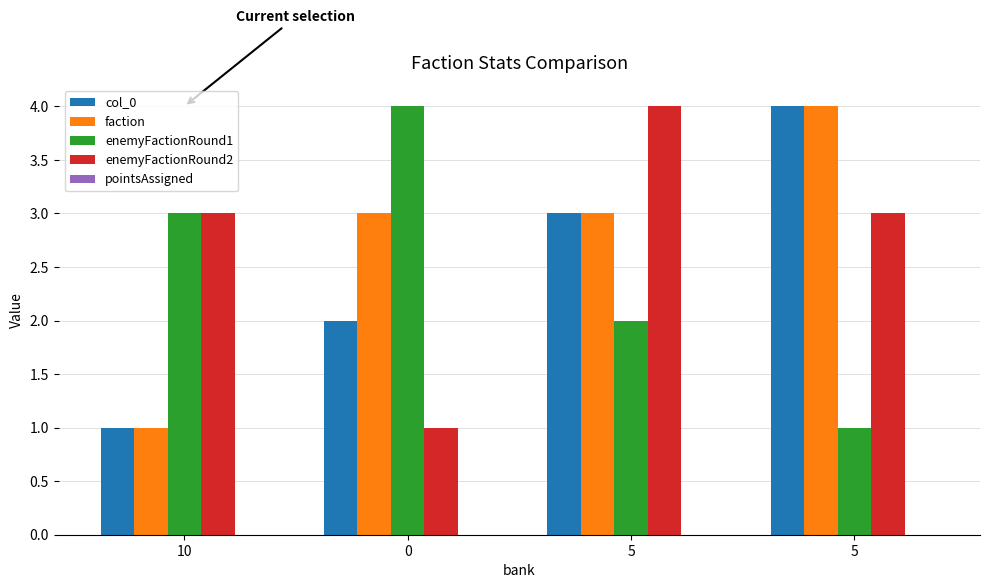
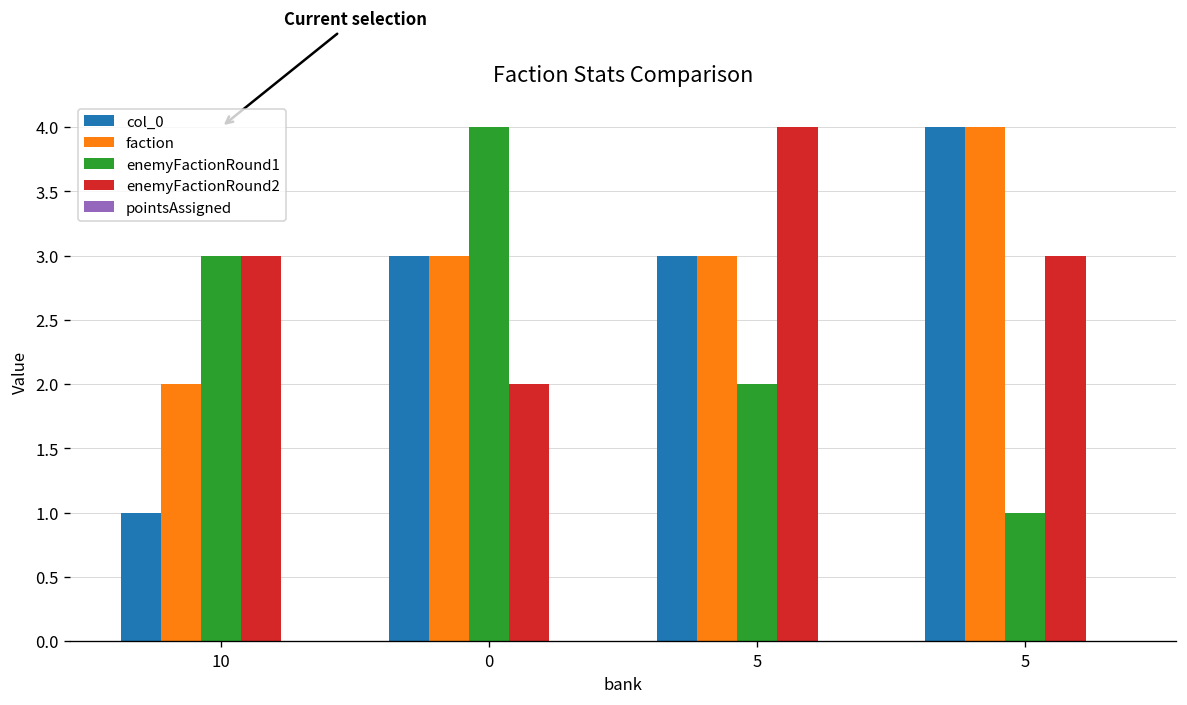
faction, 10: 1 -> 2
col_0, 0: 2 -> 3
enemyFactionRound2, 0: 1 -> 2
